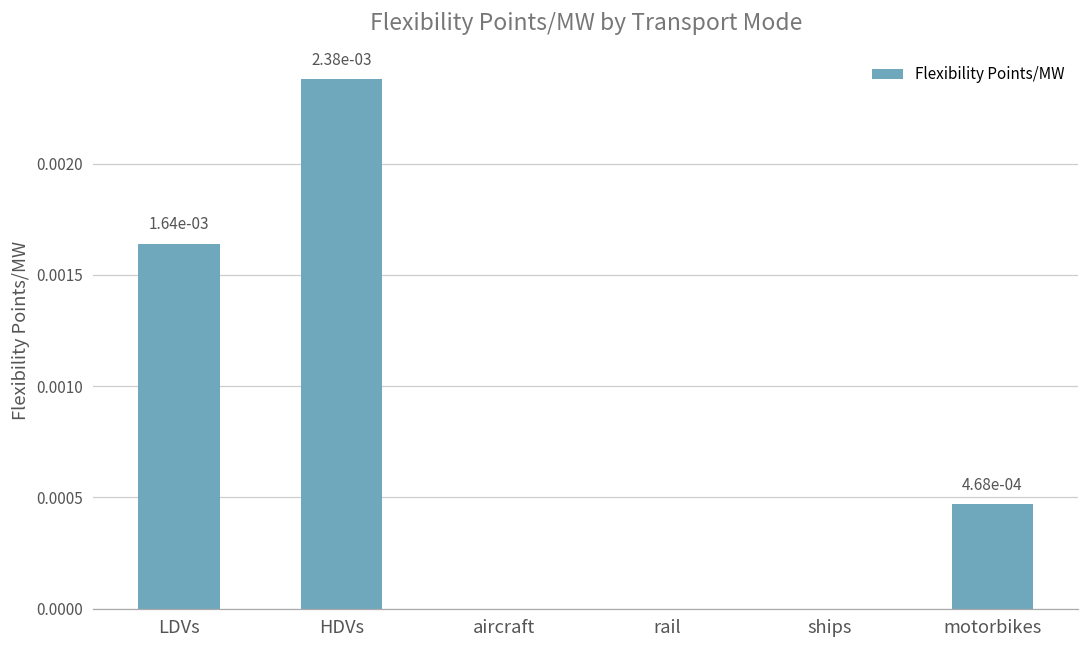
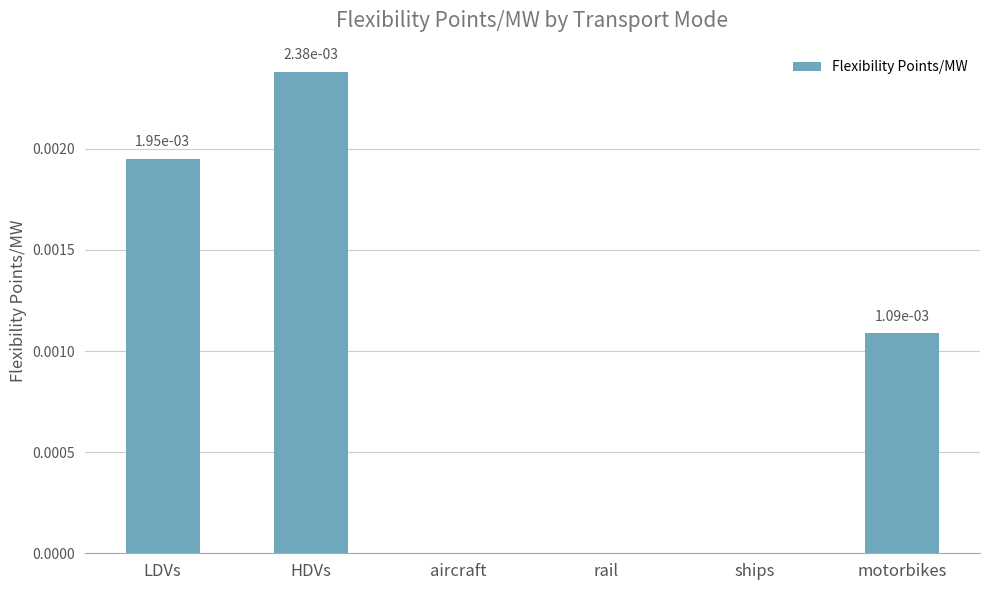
LDVs: 1.64e-03 -> 1.95e-03
motorbikes: 4.68e-04 -> 1.09e-03
